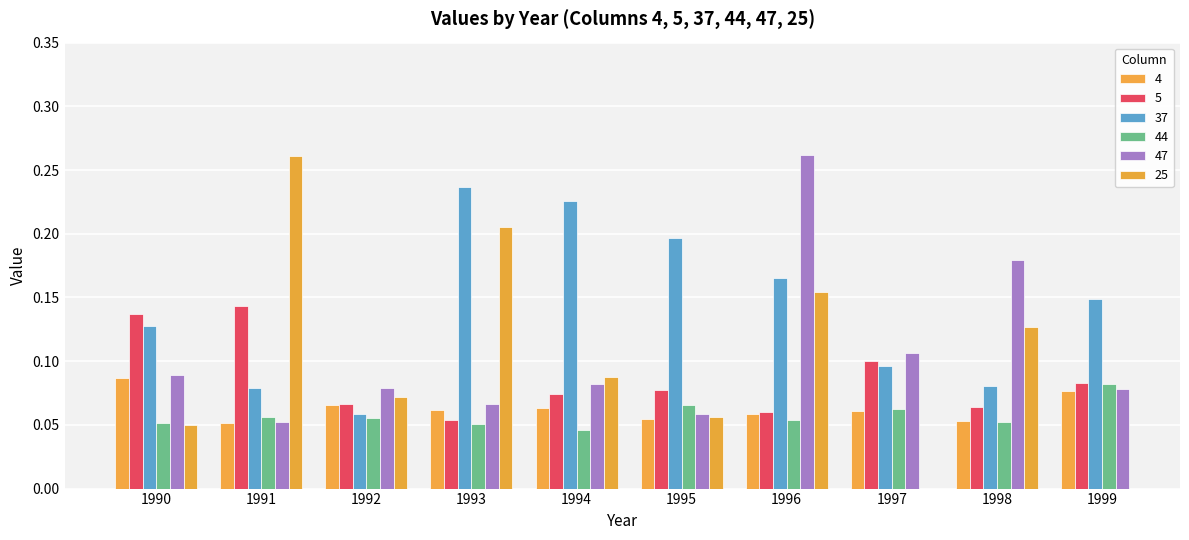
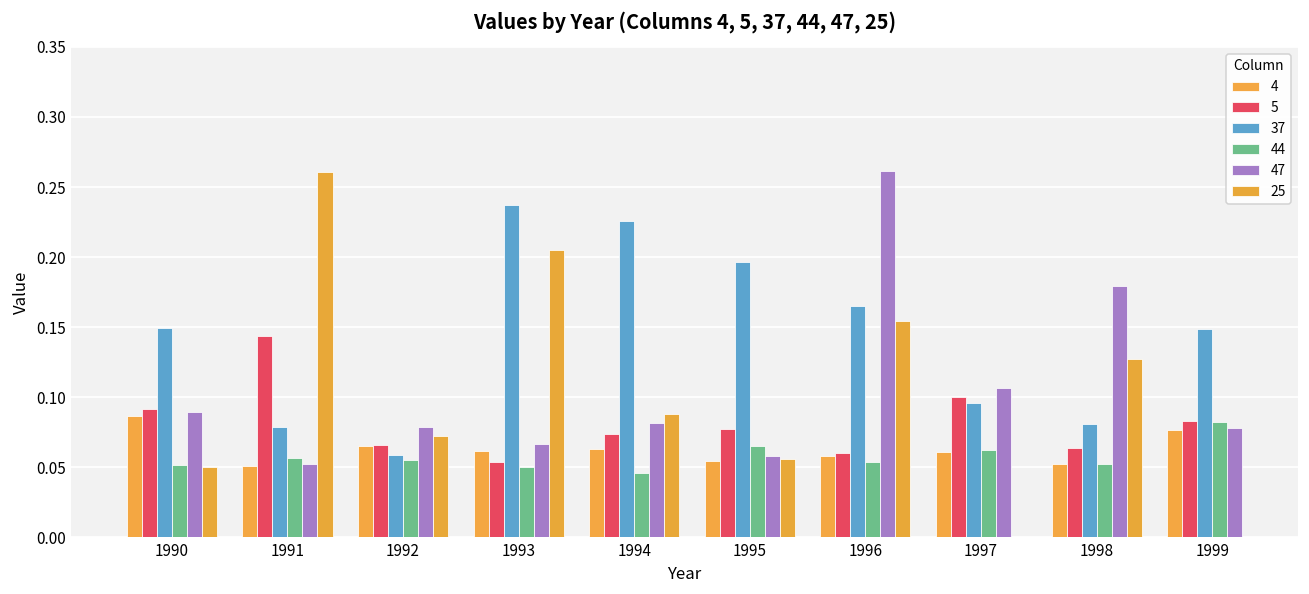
5, 1990: 0.137 -> 0.092
37, 1990: 0.128 -> 0.150
